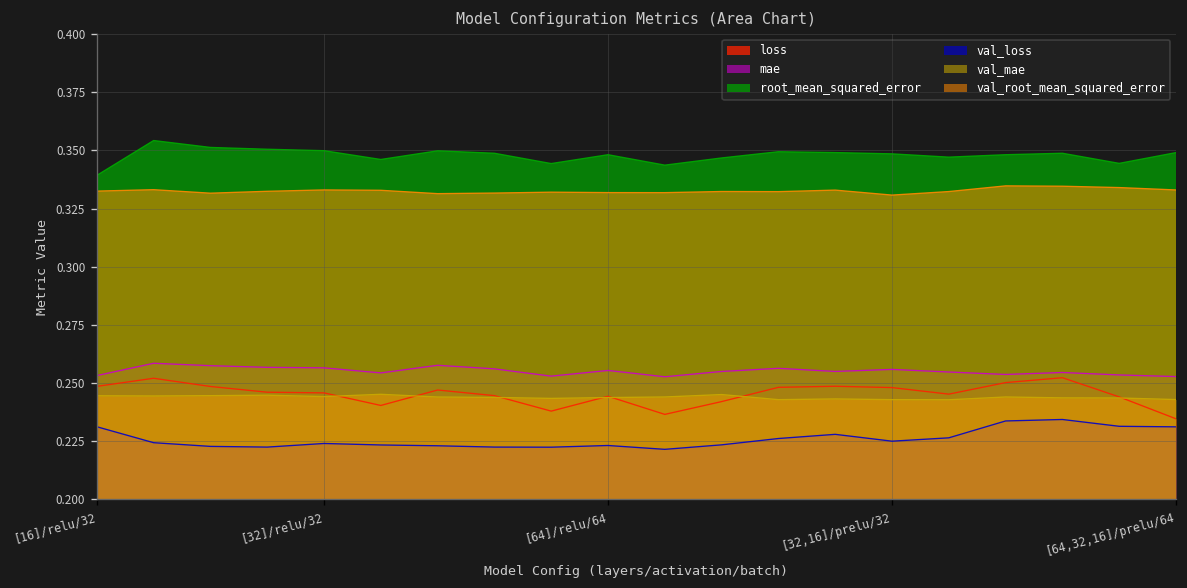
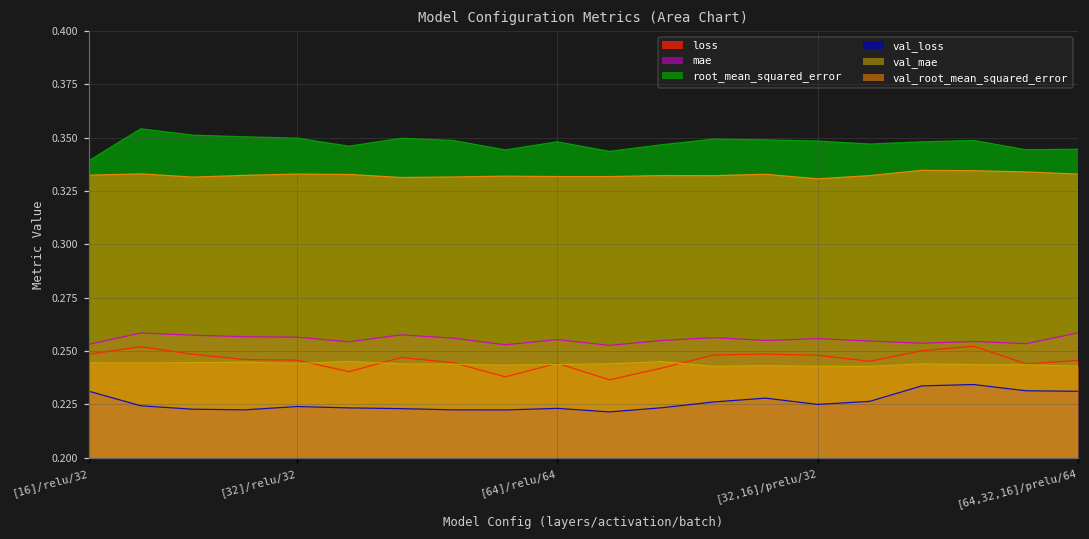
loss, [64,32,16]/prelu/64: 0.235 -> 0.246
mae, [64,32,16]/prelu/64: 0.253 -> 0.259
root_mean_squared_error, [64,32,16]/prelu/64: 0.349 -> 0.345
